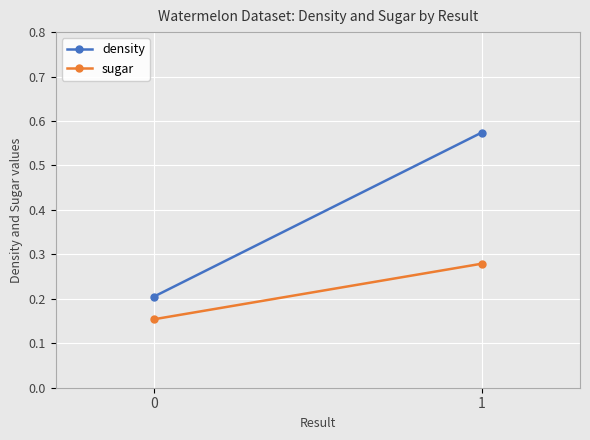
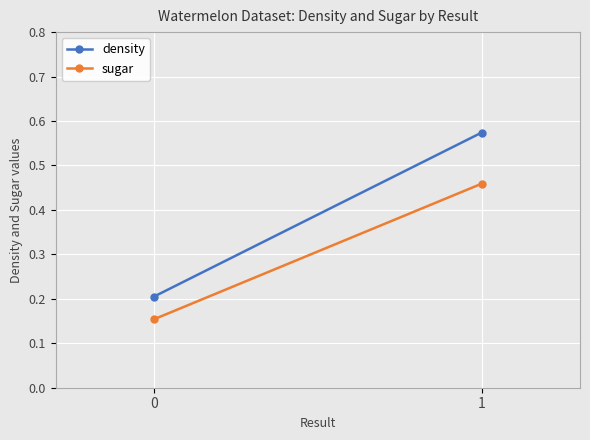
sugar, 1: 0.28 -> 0.46
